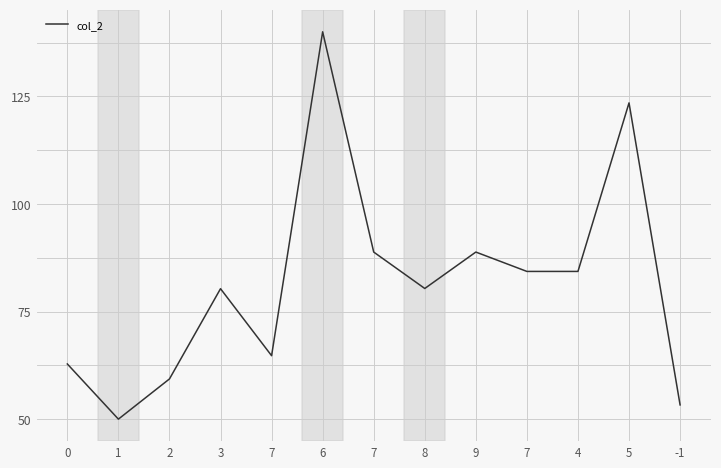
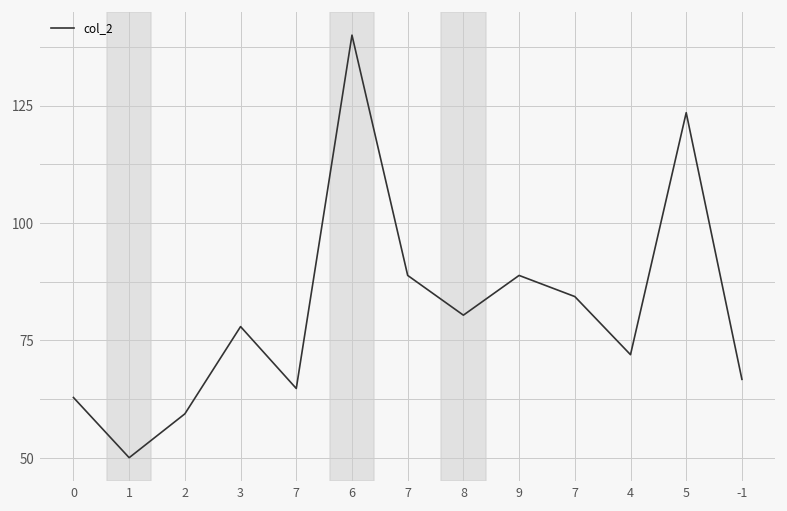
3: 80 -> 78
4: 84 -> 72
-1: 53 -> 67
